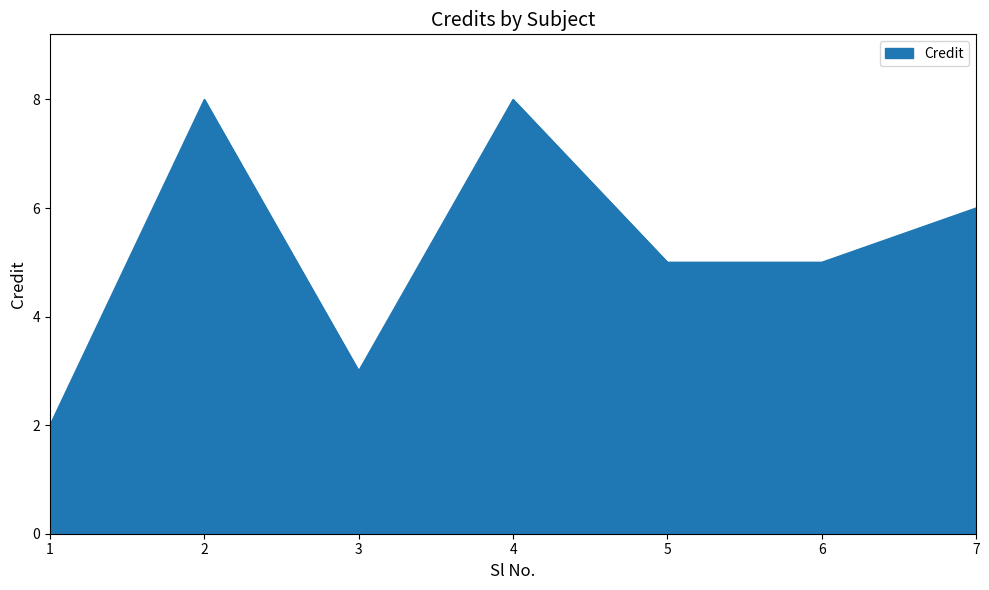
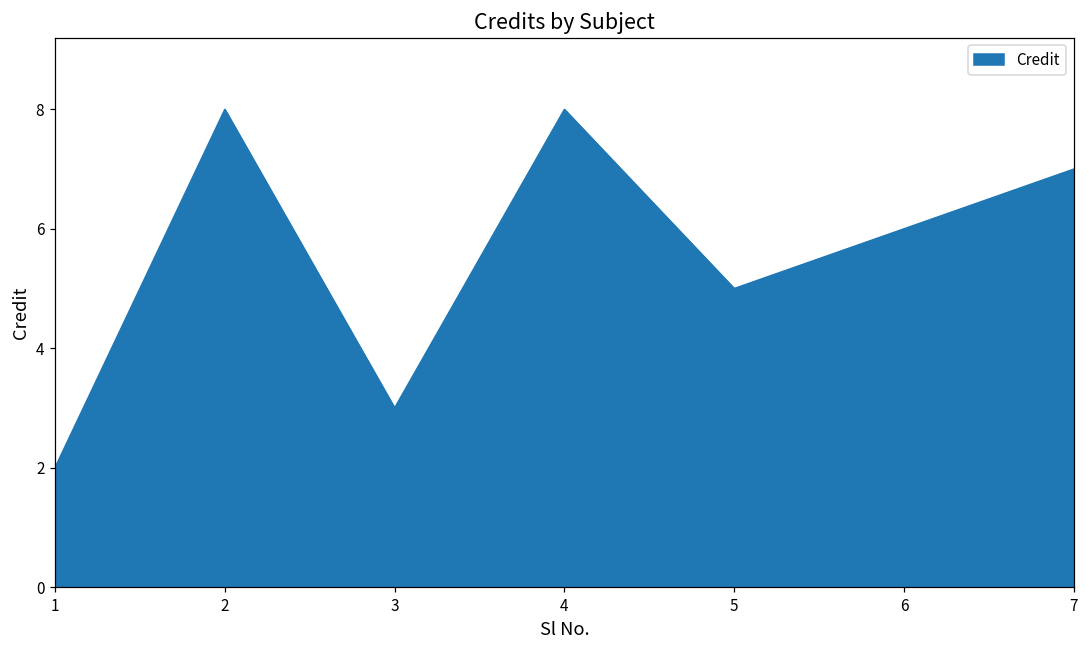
6: 5 -> 6
7: 6 -> 7
